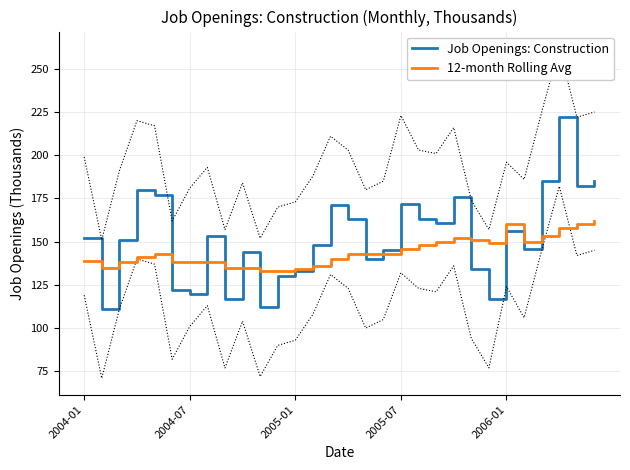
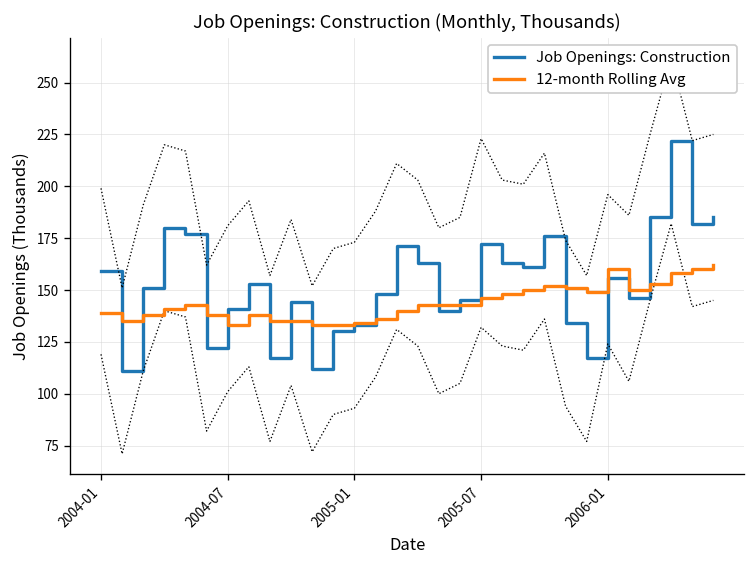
Job Openings: Construction, 2004-01: 152 -> 159
Job Openings: Construction, 2004-07: 120 -> 141
12-month Rolling Avg, 2004-07: 138 -> 133
